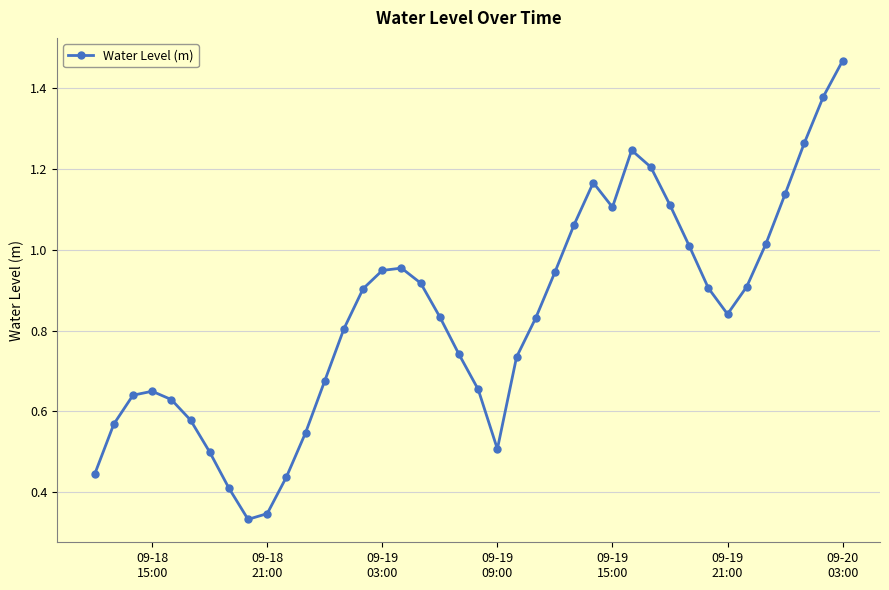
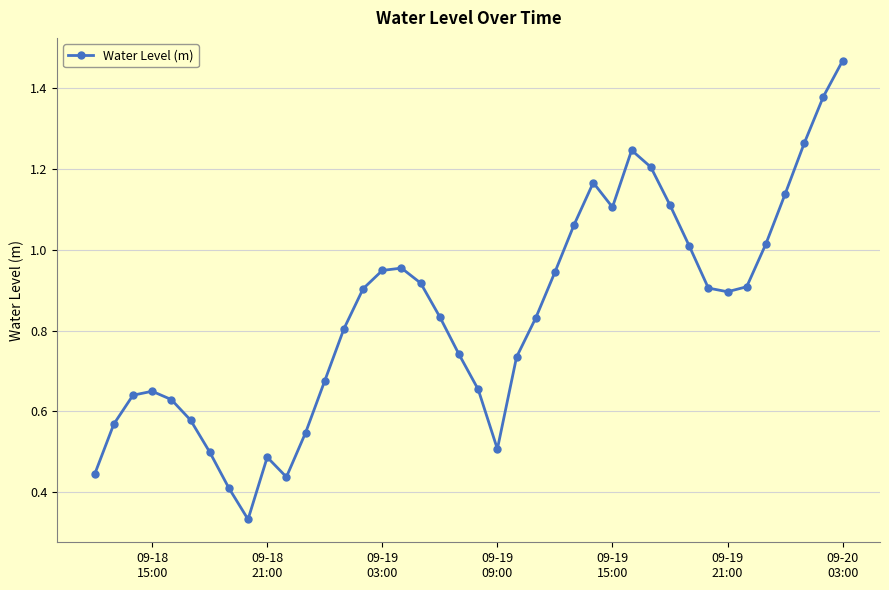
09-18 21:00: 0.35 -> 0.49
09-19 21:00: 0.84 -> 0.90
